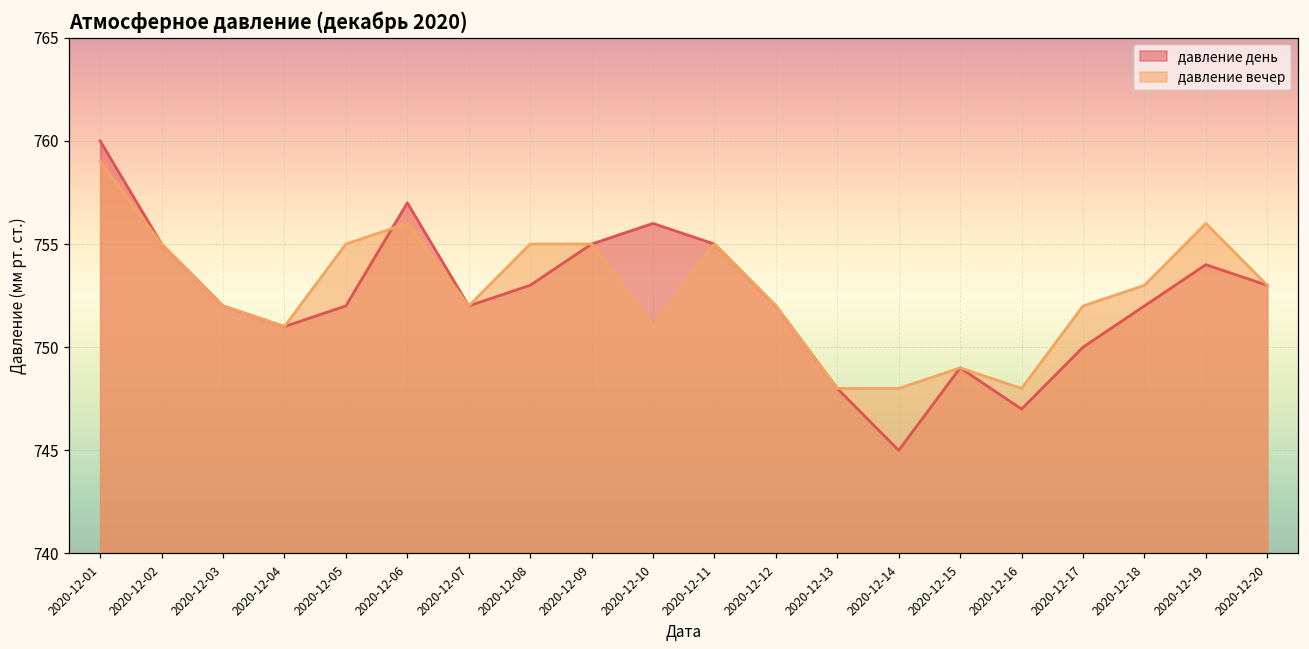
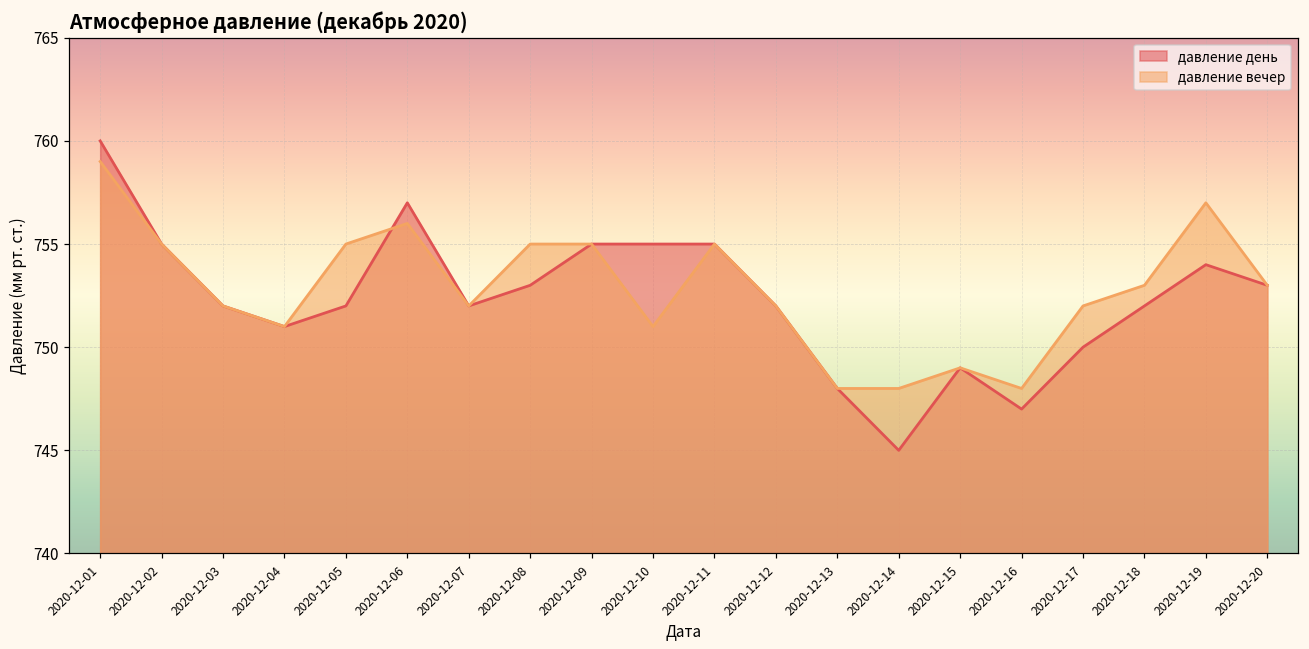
давление день, 2020-12-10: 756 -> 755
давление вечер, 2020-12-19: 756 -> 757
